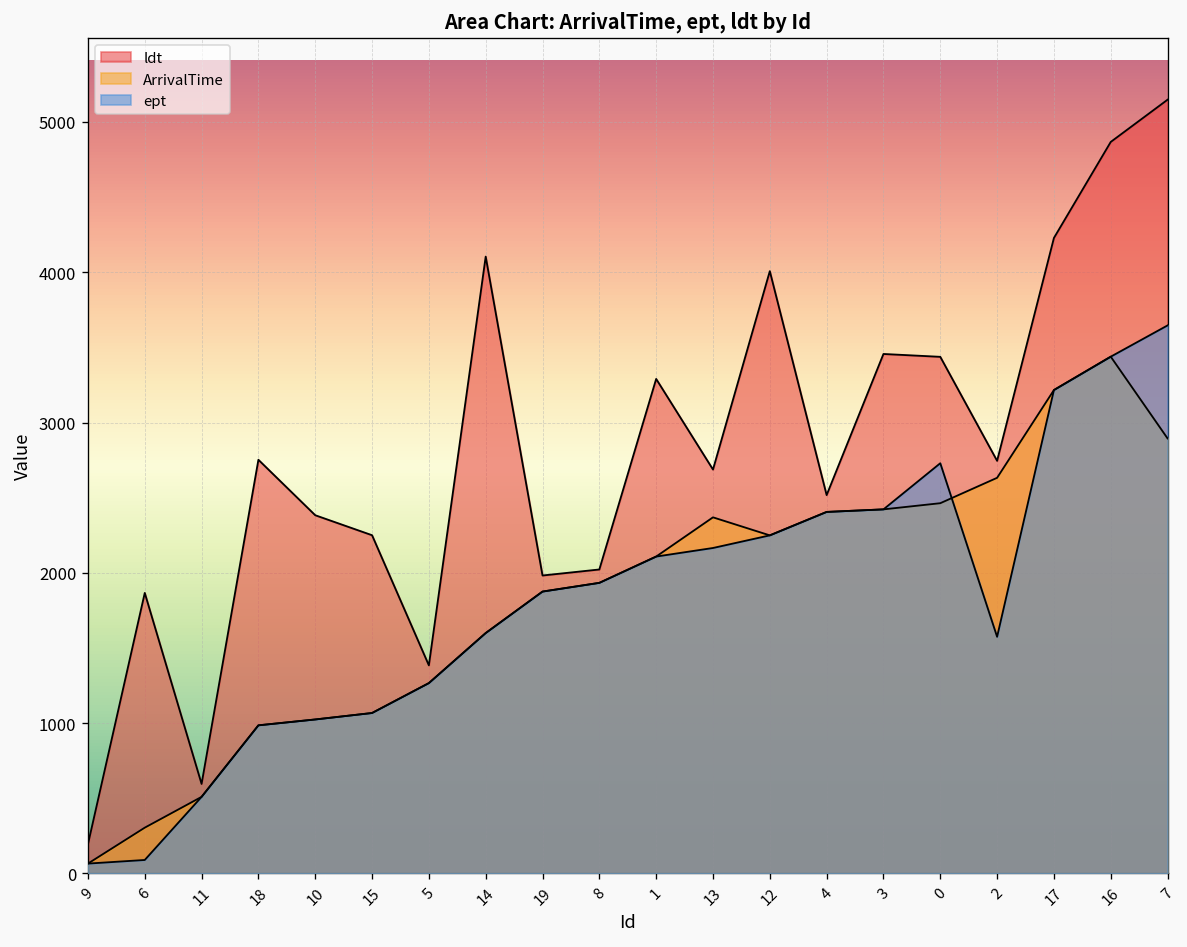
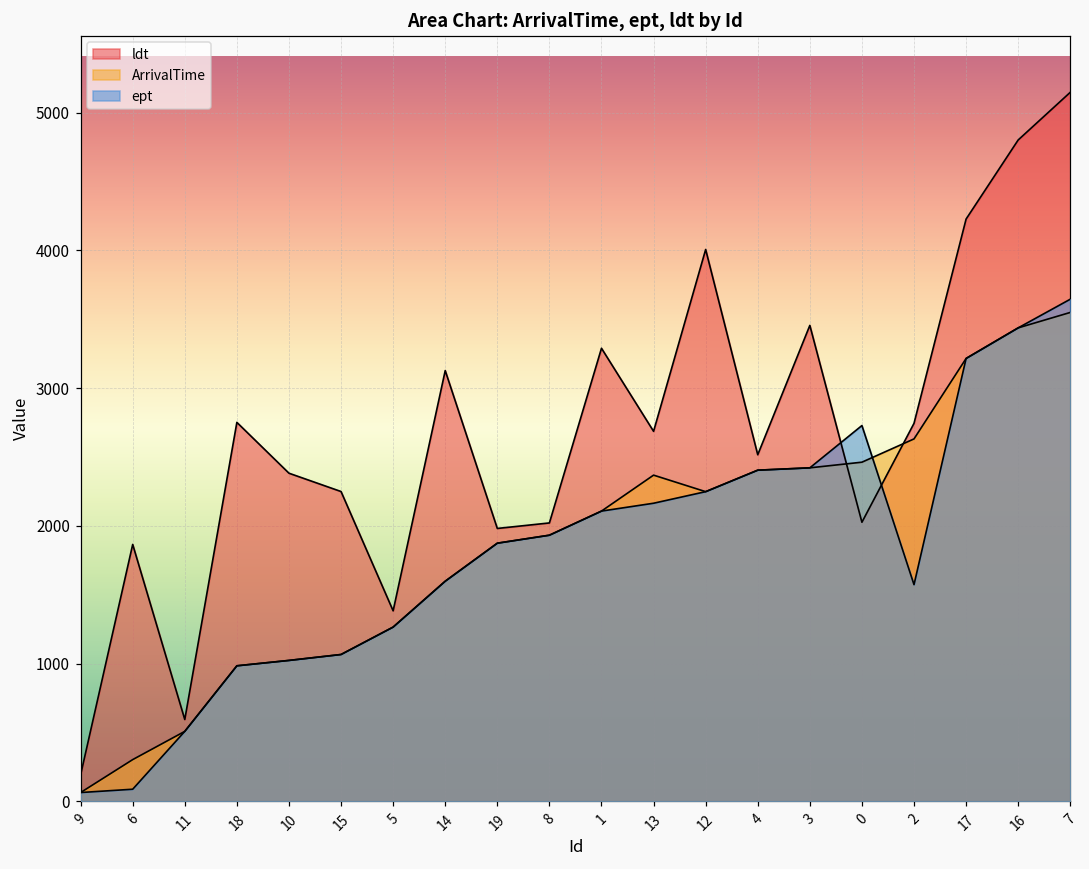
ldt, 14: 4100 -> 3130
ldt, 0: 3440 -> 2030
ldt, 16: 4870 -> 4800
ArrivalTime, 7: 2890 -> 3550
